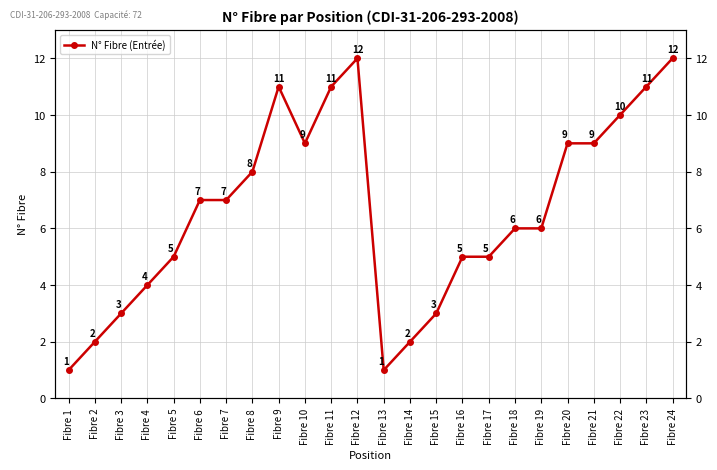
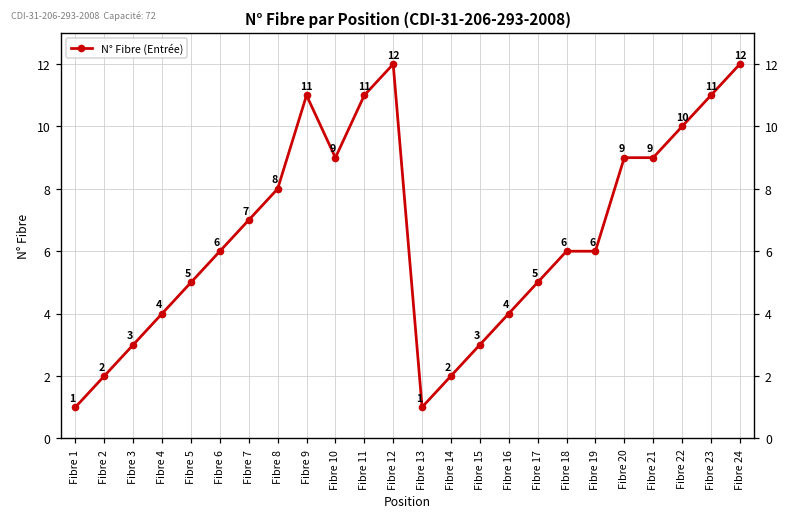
Fibre 6: 7 -> 6
Fibre 16: 5 -> 4
